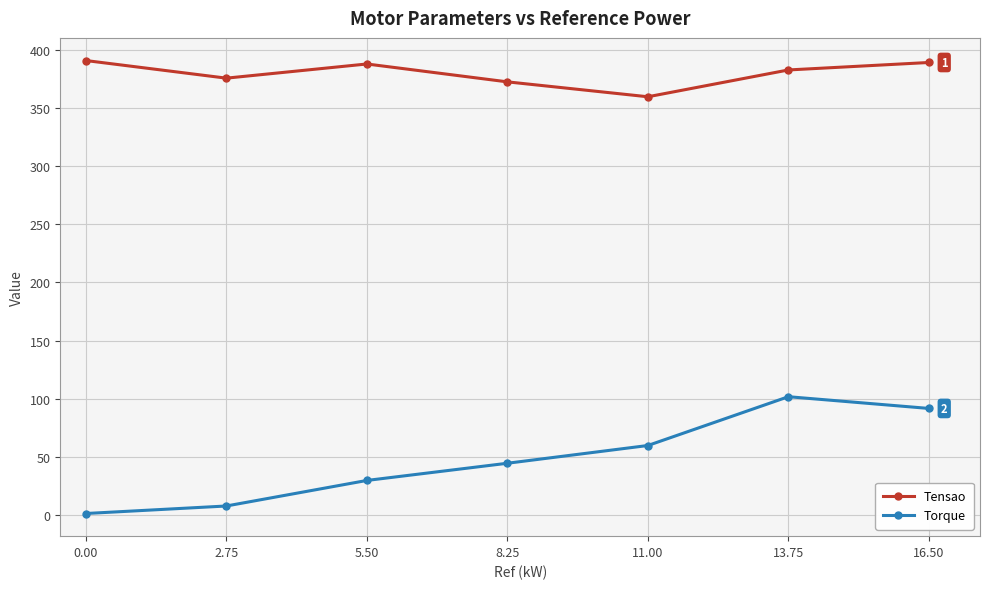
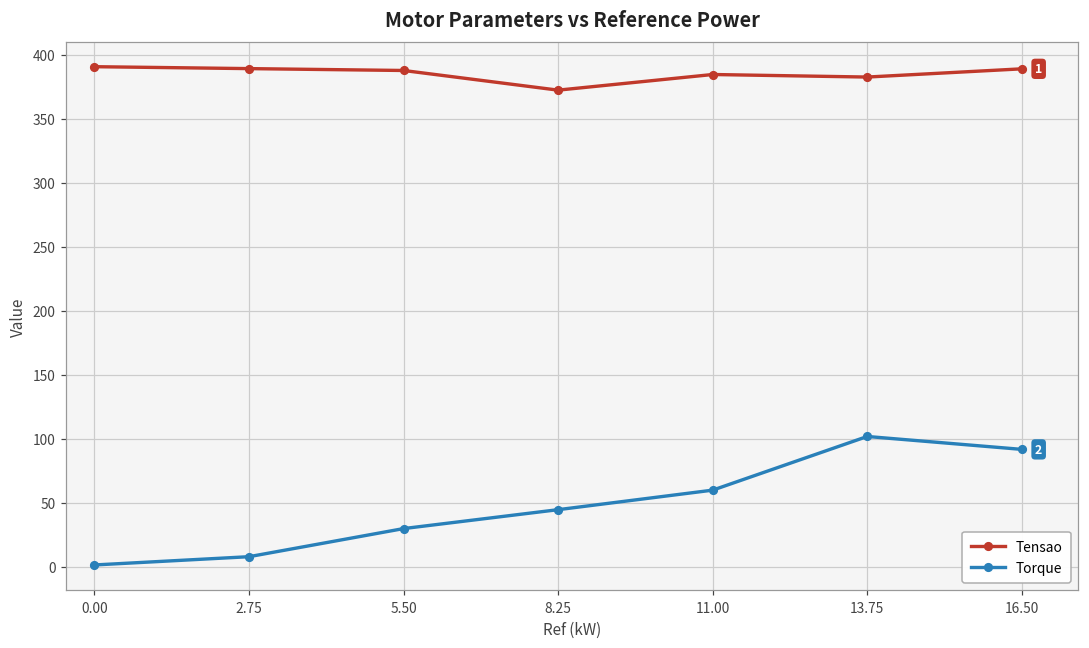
Tensao, 2.75: 375 -> 389
Tensao, 11.00: 359 -> 384
